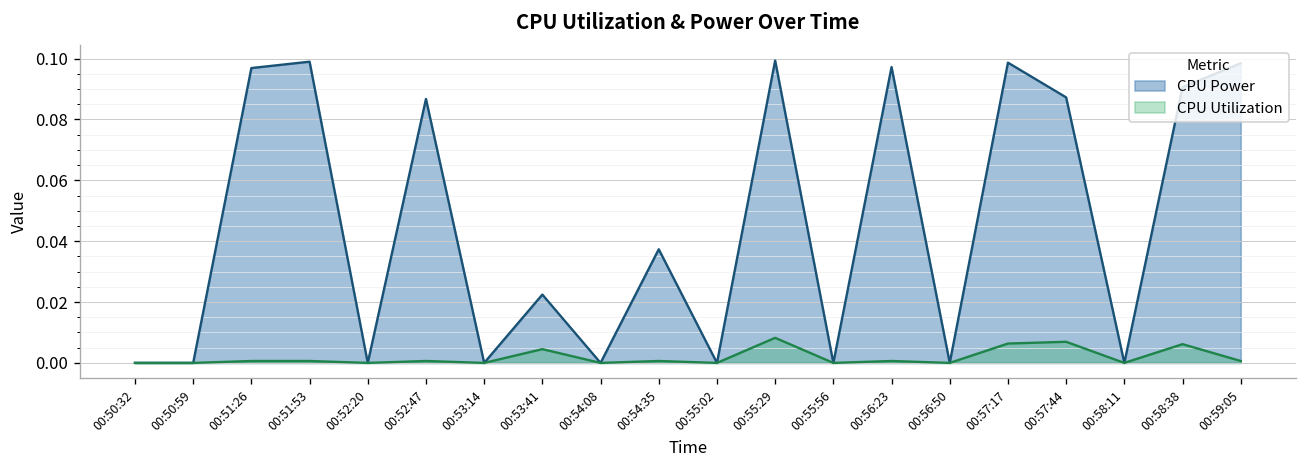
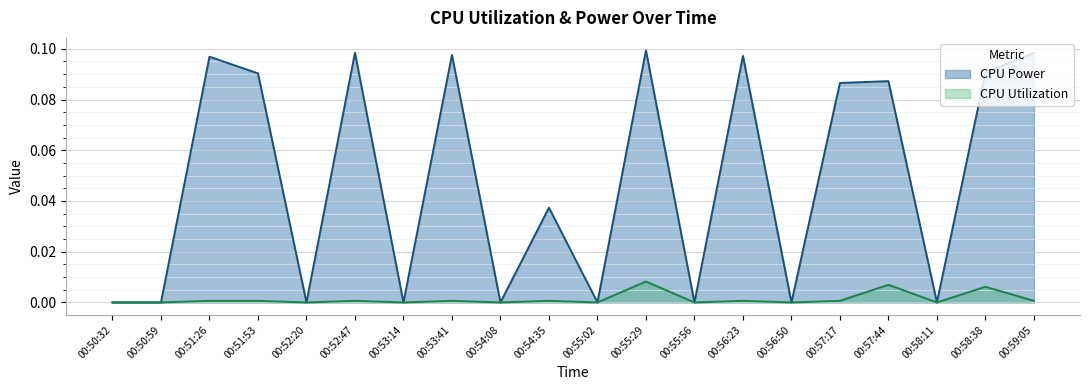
CPU Power, 00:51:53: 0.099 -> 0.090
CPU Power, 00:52:47: 0.087 -> 0.098
CPU Power, 00:53:41: 0.022 -> 0.098
CPU Utilization, 00:53:41: 0.005 -> 0.001
CPU Power, 00:57:17: 0.099 -> 0.087
CPU Utilization, 00:57:17: 0.006 -> 0.001
